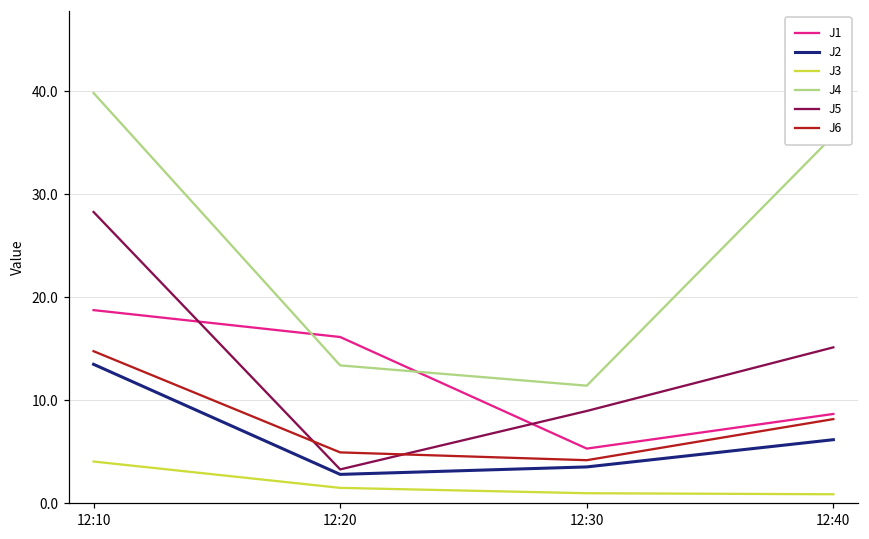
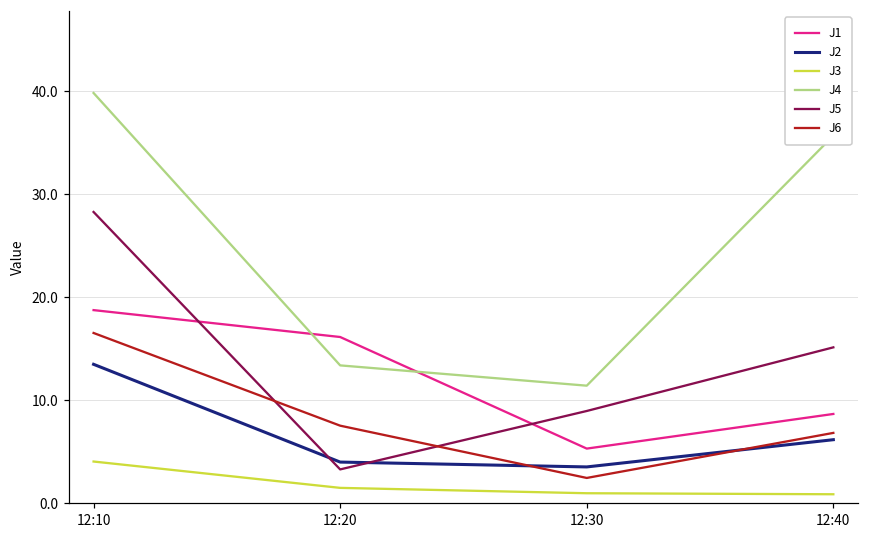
J6, 12:10: 15 -> 17
J2, 12:20: 3 -> 4
J6, 12:20: 5 -> 8
J6, 12:30: 4 -> 2
J6, 12:40: 8 -> 7
